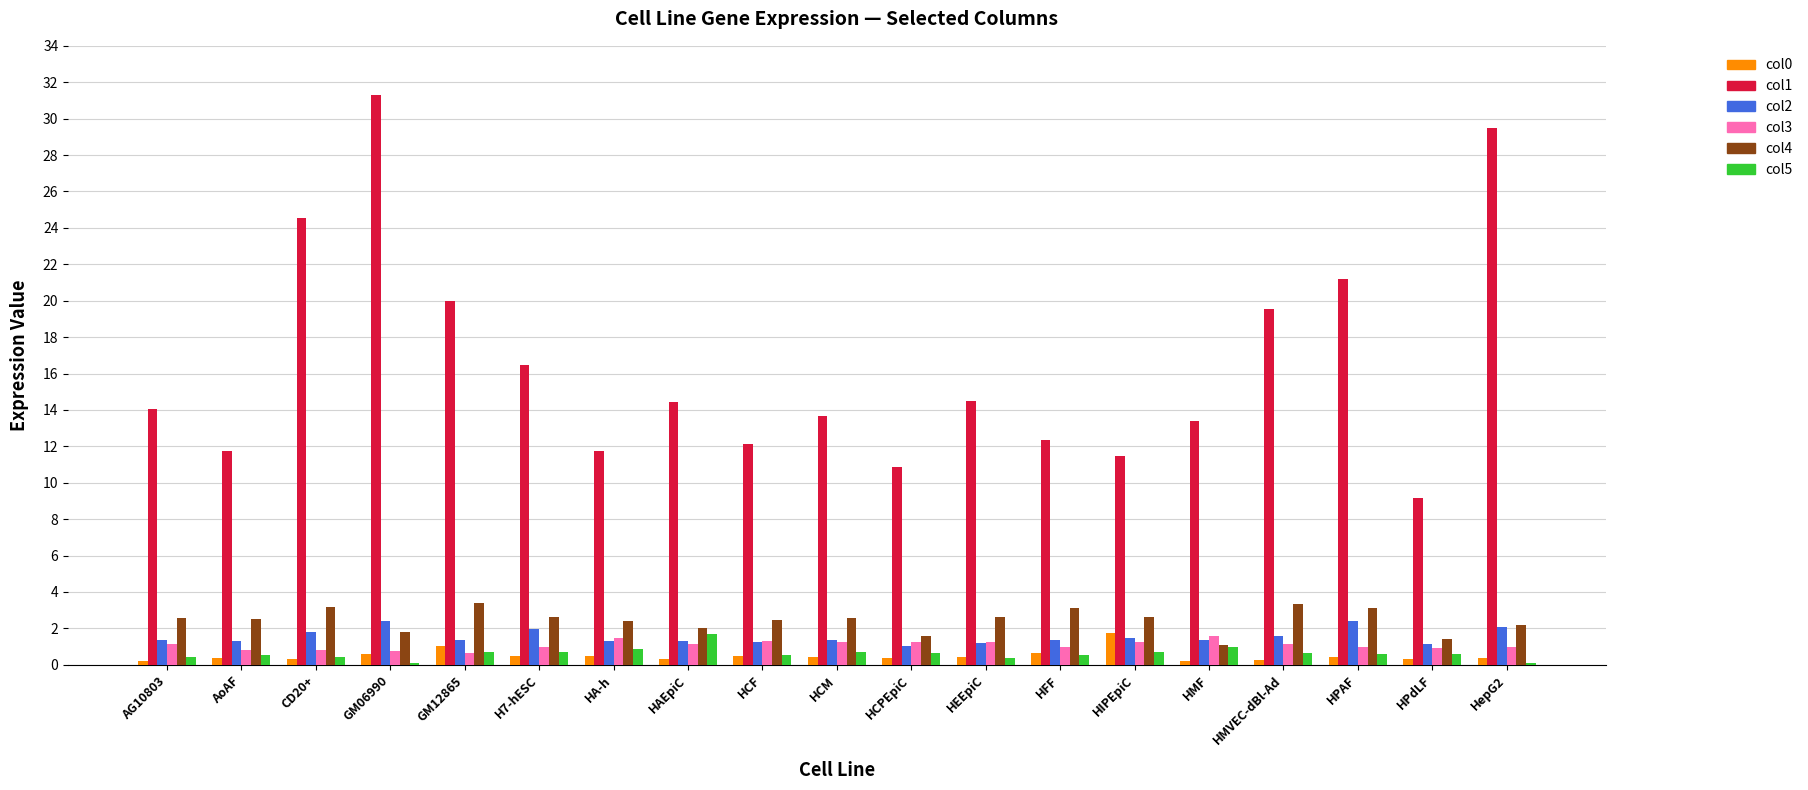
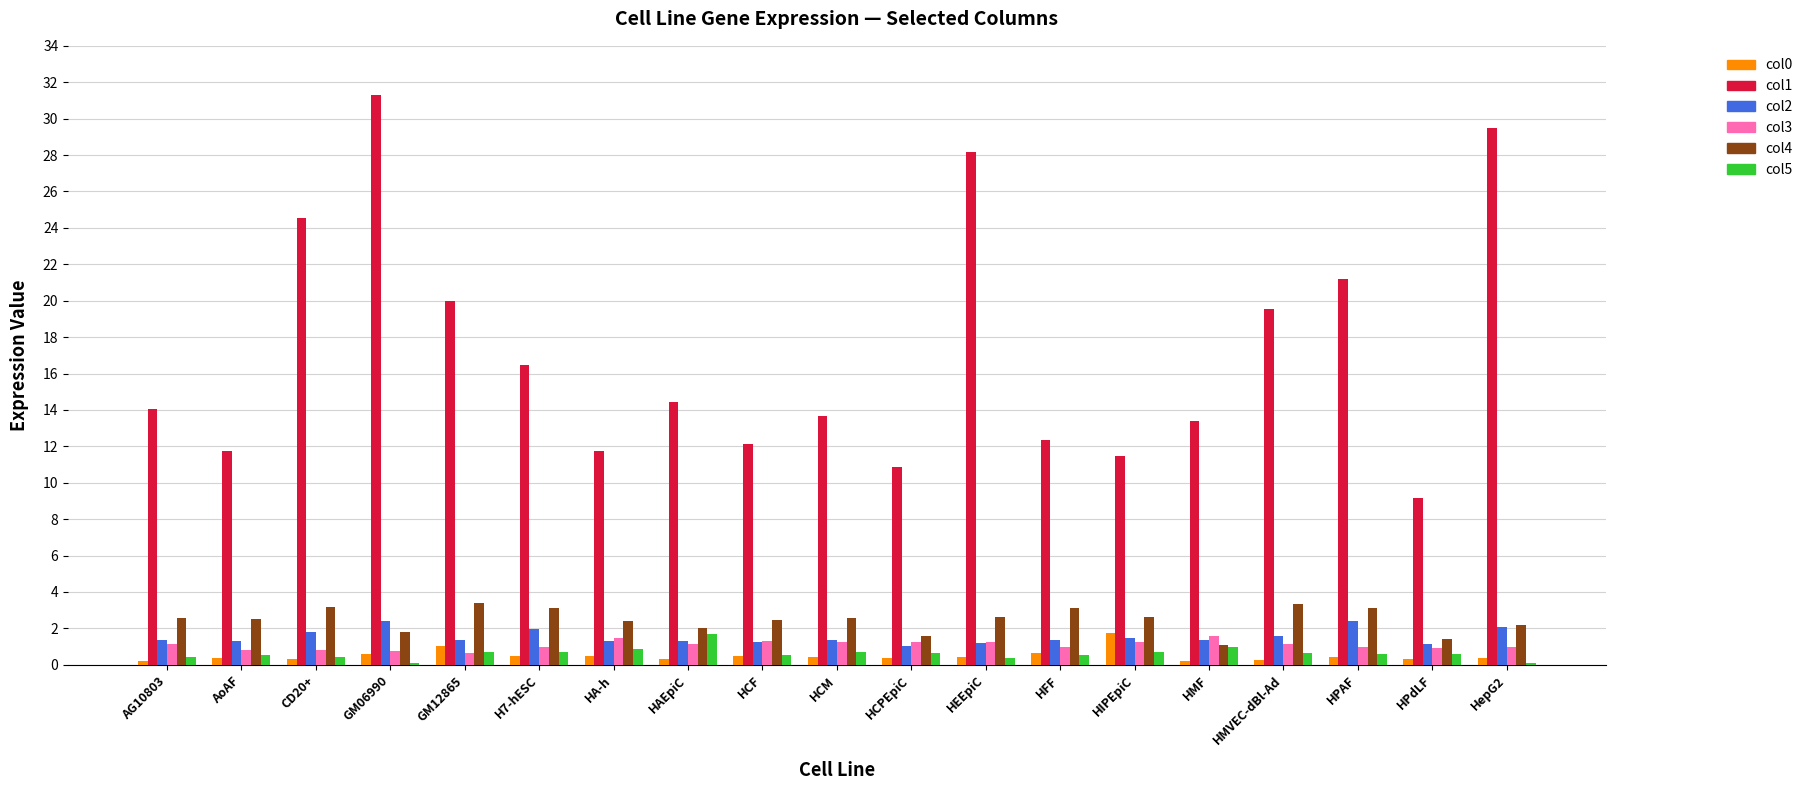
col4, H7-hESC: 2.6 -> 3.1
col1, HEEpiC: 14.5 -> 28.2
